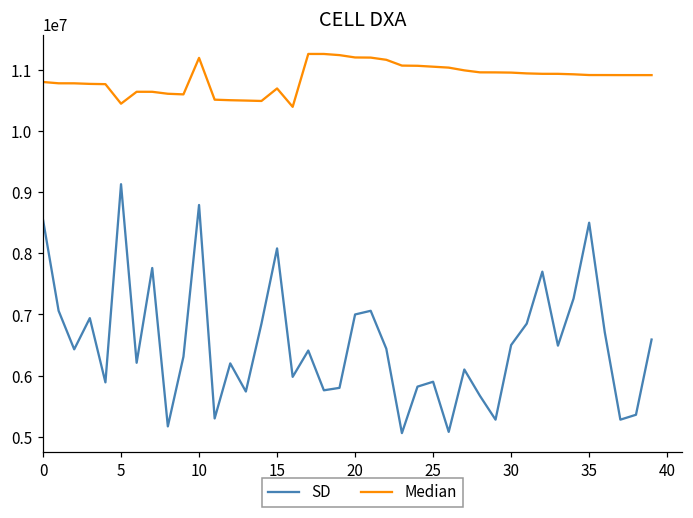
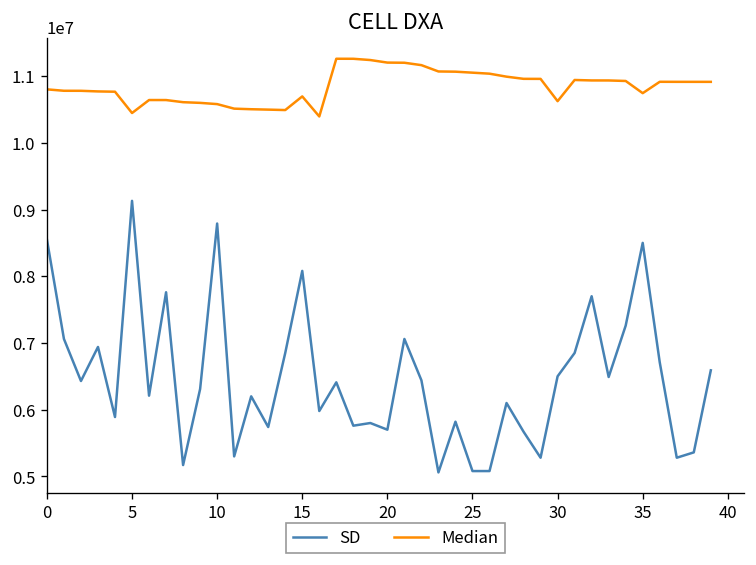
Median, 10: 11200000 -> 10600000
SD, 20: 7000000 -> 5700000
SD, 25: 5900000 -> 5100000
Median, 30: 11000000 -> 10600000
Median, 35: 10900000 -> 10700000
